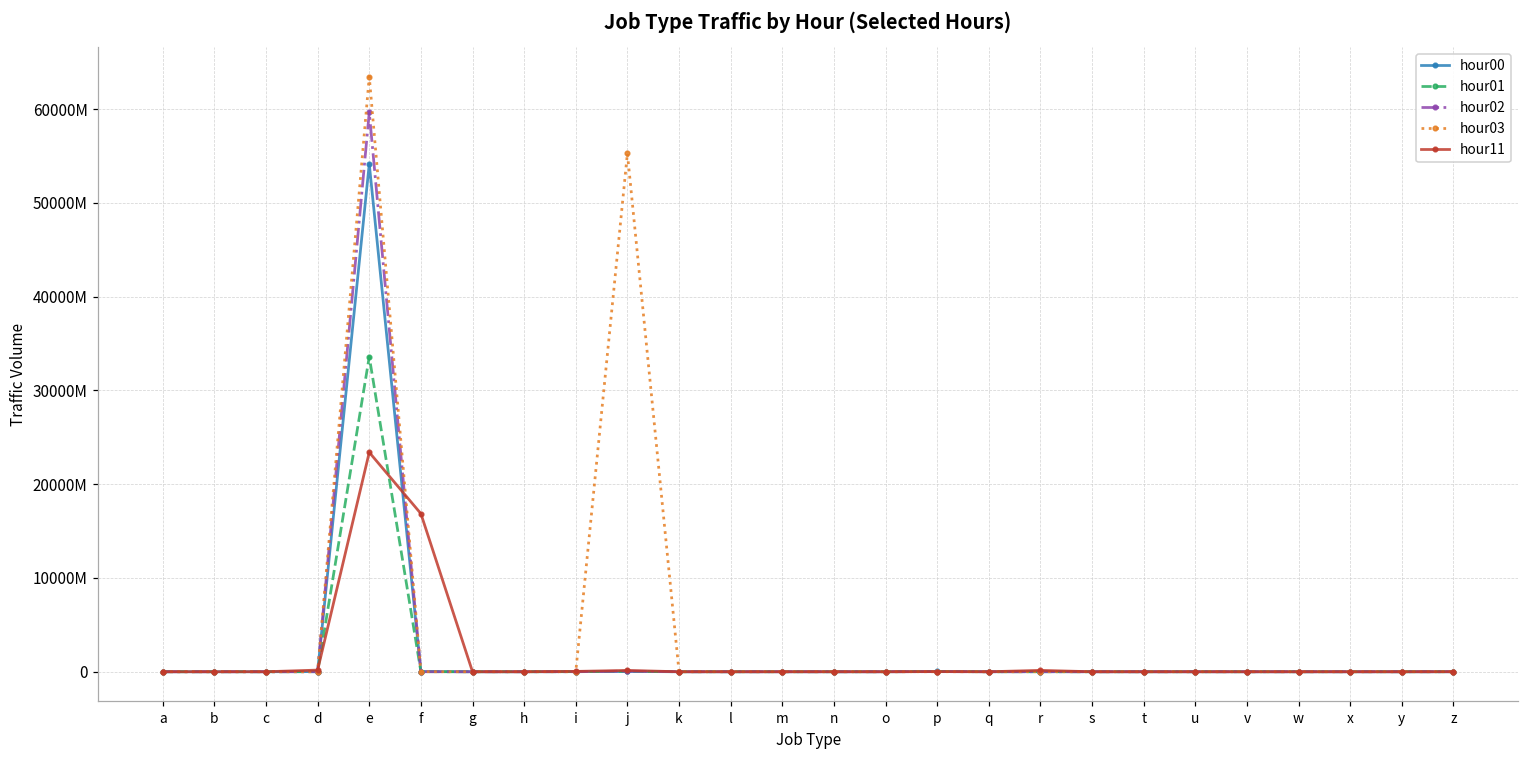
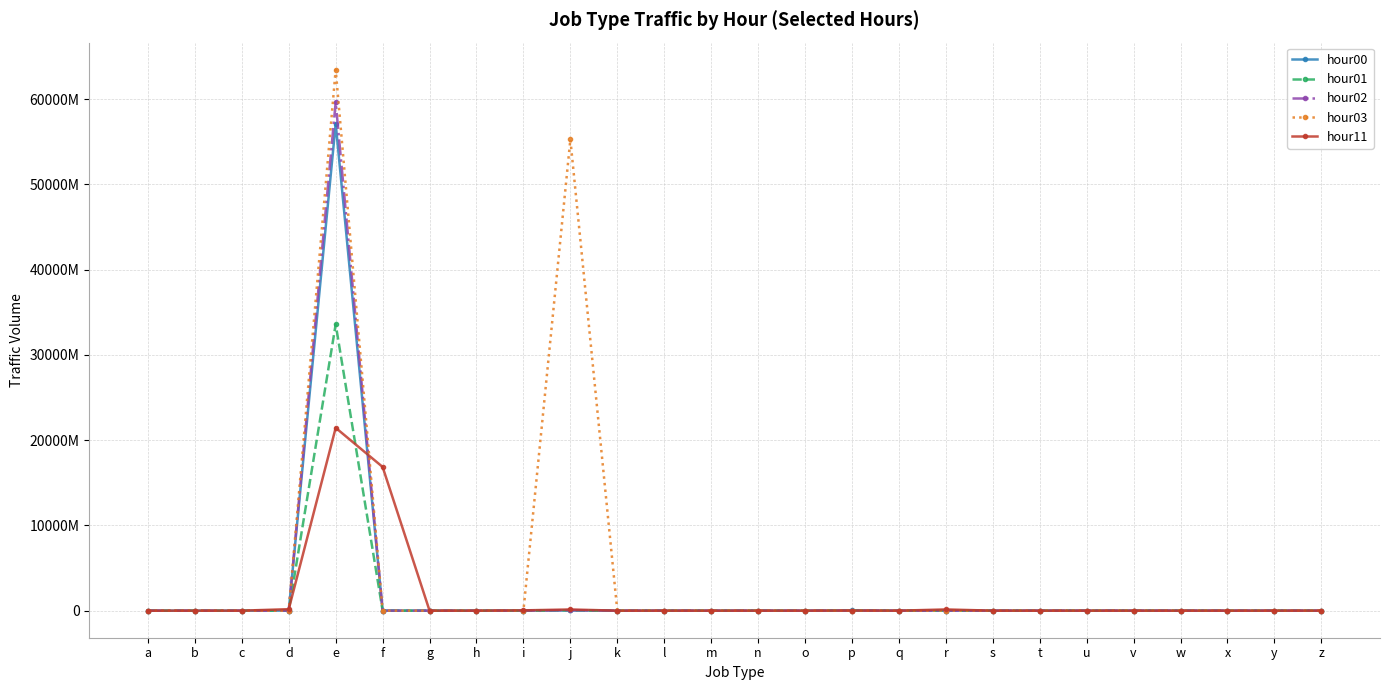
hour00, e: 54000000000 -> 57000000000
hour11, e: 23000000000 -> 21000000000
